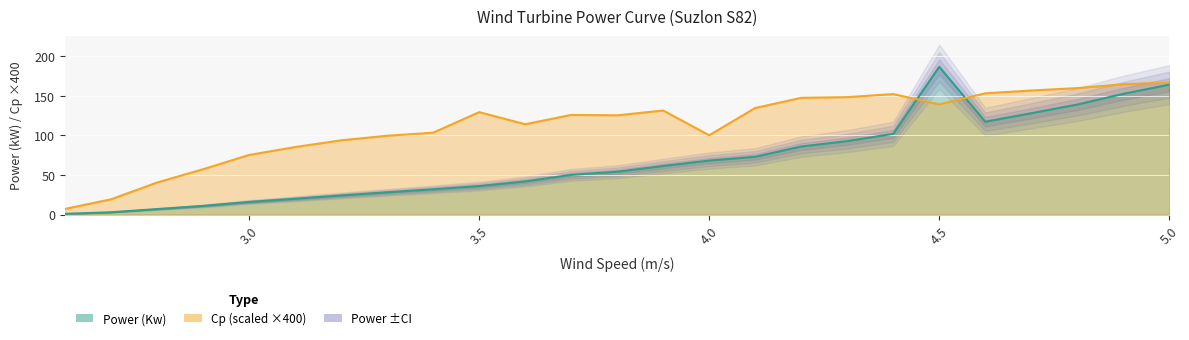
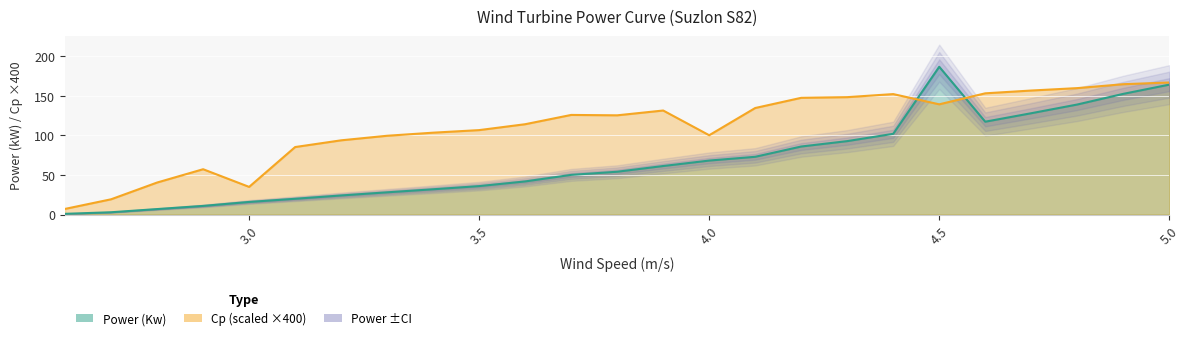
Cp (scaled ×400), 3.0: 80 -> 40
Cp (scaled ×400), 3.5: 130 -> 110
